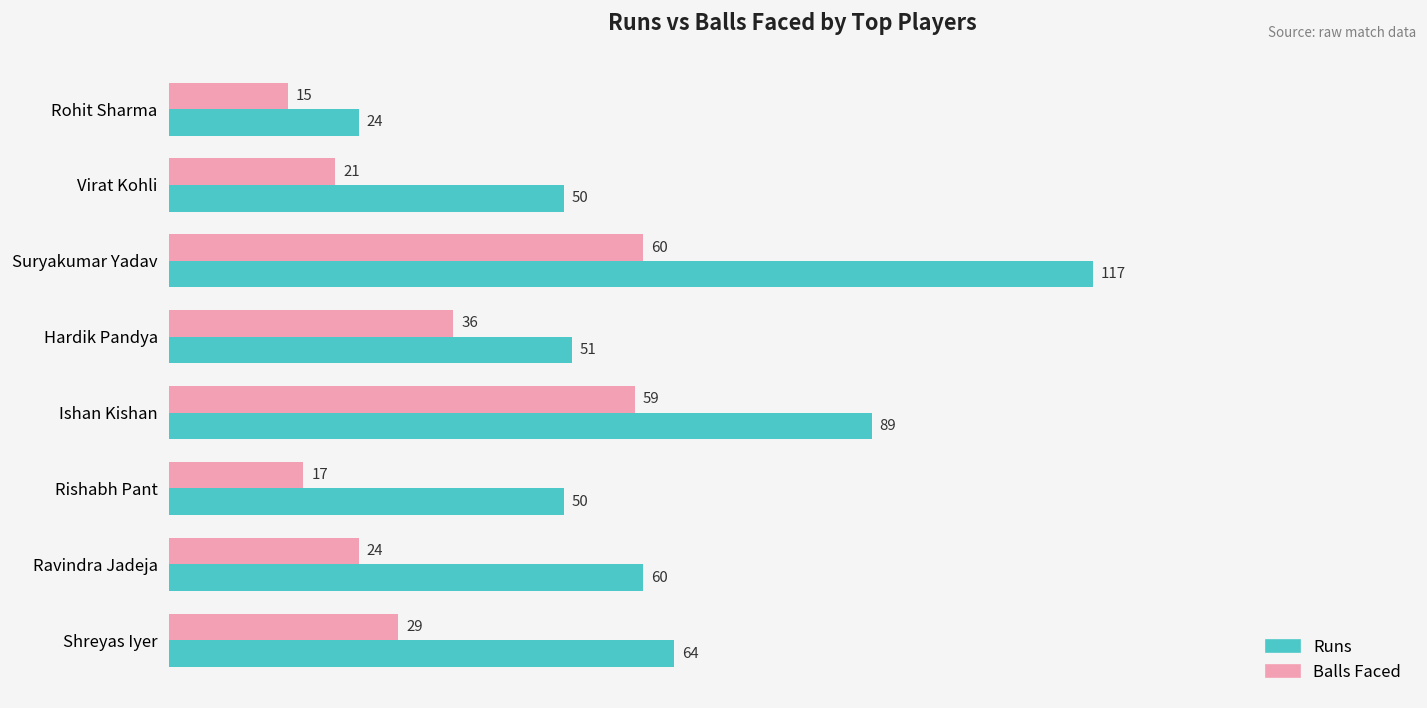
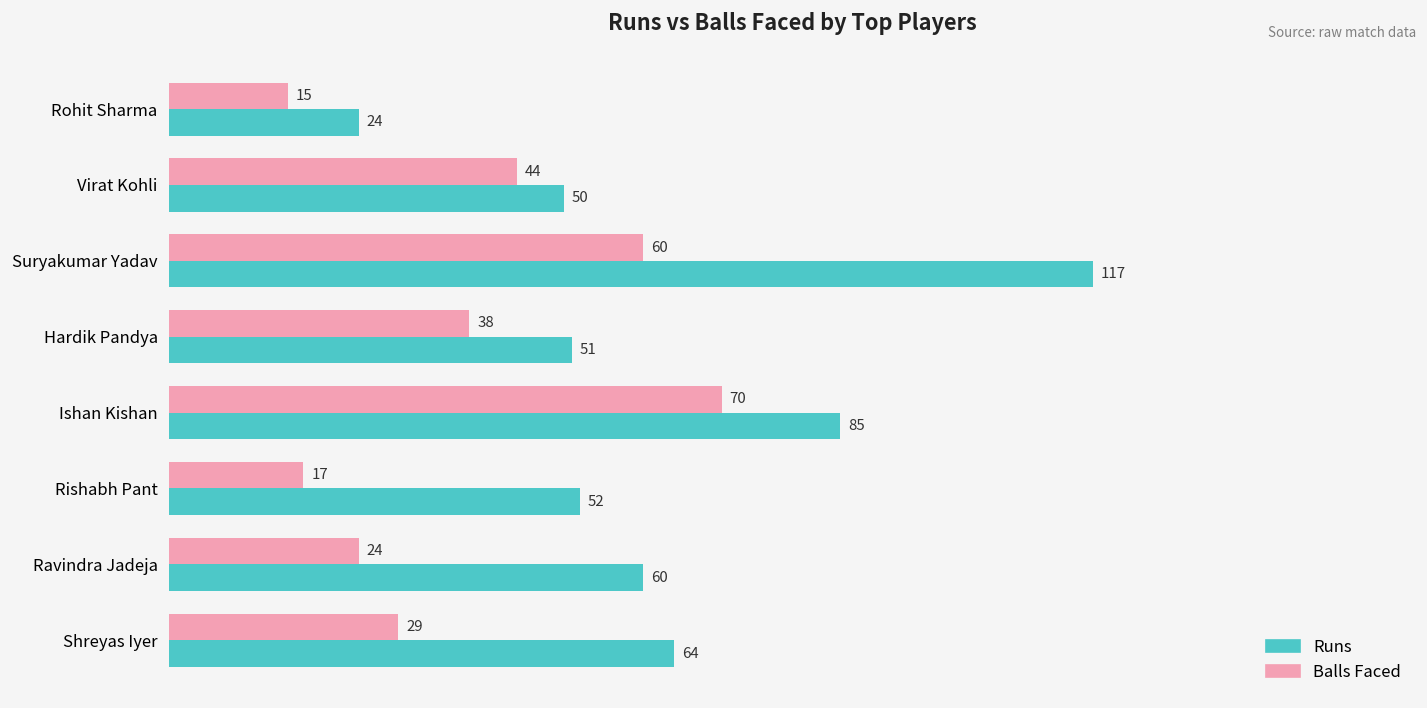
Balls Faced, Virat Kohli: 21 -> 44
Balls Faced, Hardik Pandya: 36 -> 38
Balls Faced, Ishan Kishan: 59 -> 70
Runs, Ishan Kishan: 89 -> 85
Runs, Rishabh Pant: 50 -> 52
